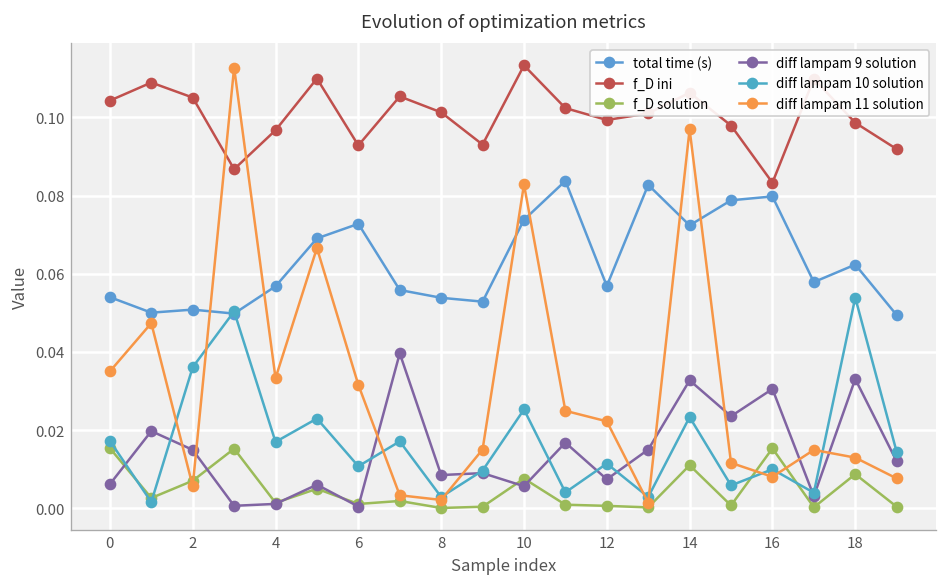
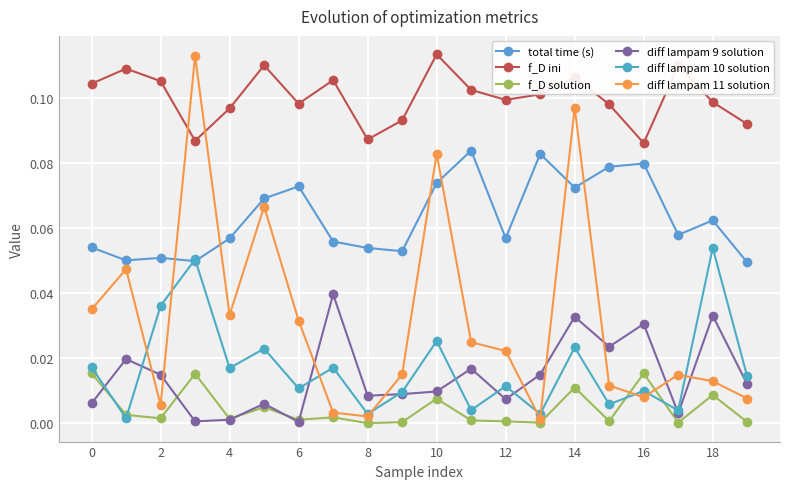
f_D solution, 2: 0.007 -> 0.002
f_D ini, 6: 0.093 -> 0.098
f_D ini, 8: 0.101 -> 0.087
diff lampam 9 solution, 10: 0.006 -> 0.010
f_D ini, 16: 0.083 -> 0.086
